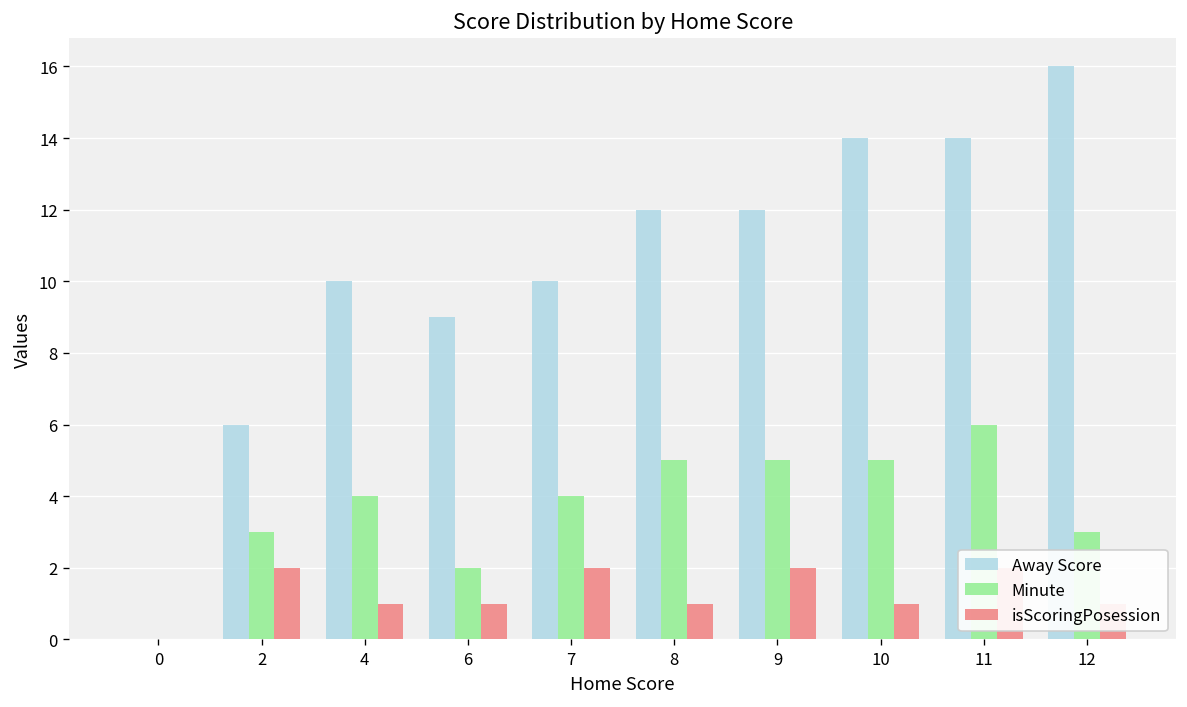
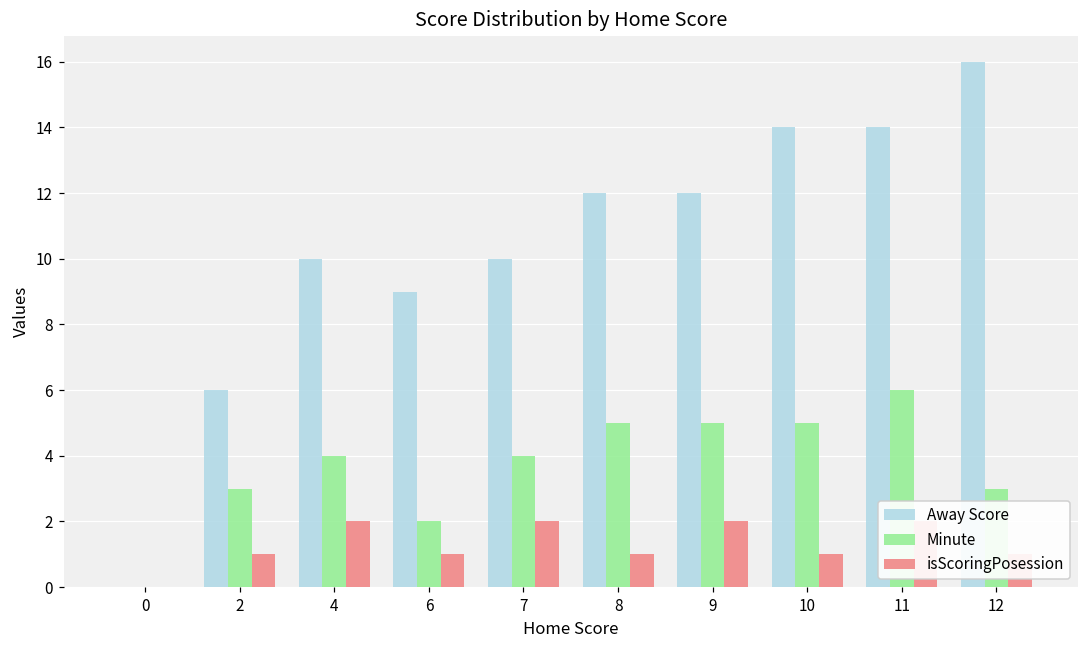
isScoringPosession, 2: 2 -> 1
isScoringPosession, 4: 1 -> 2
